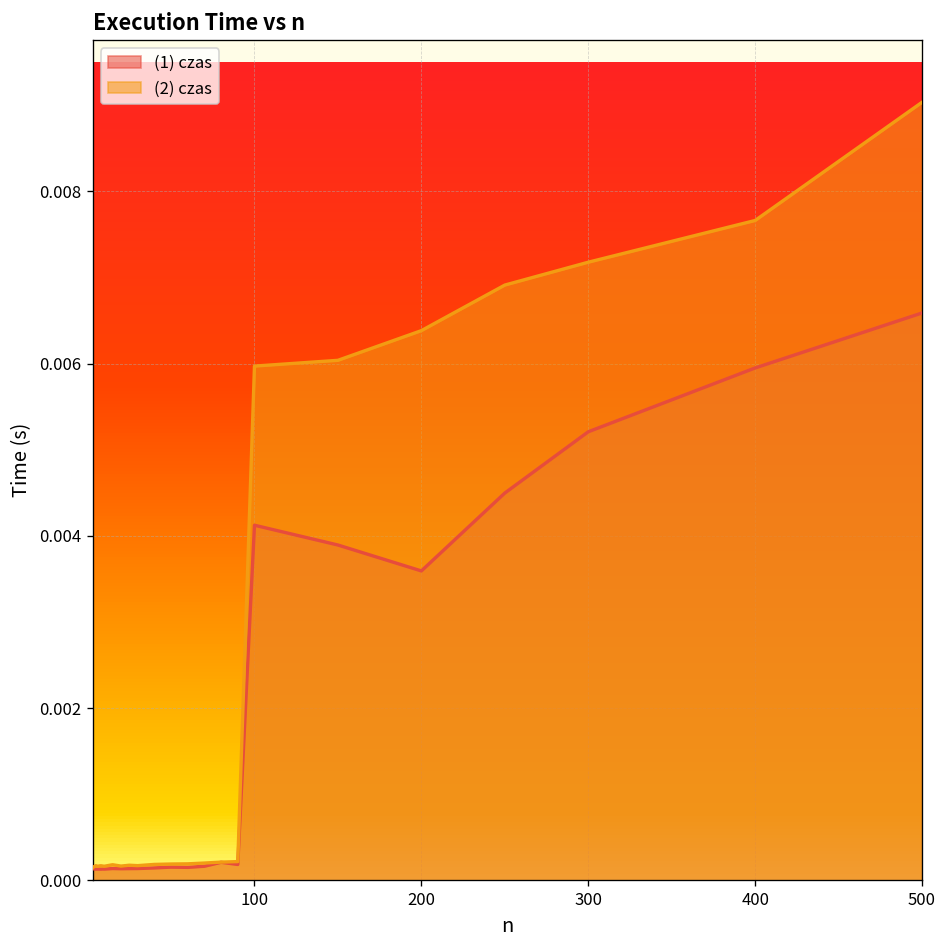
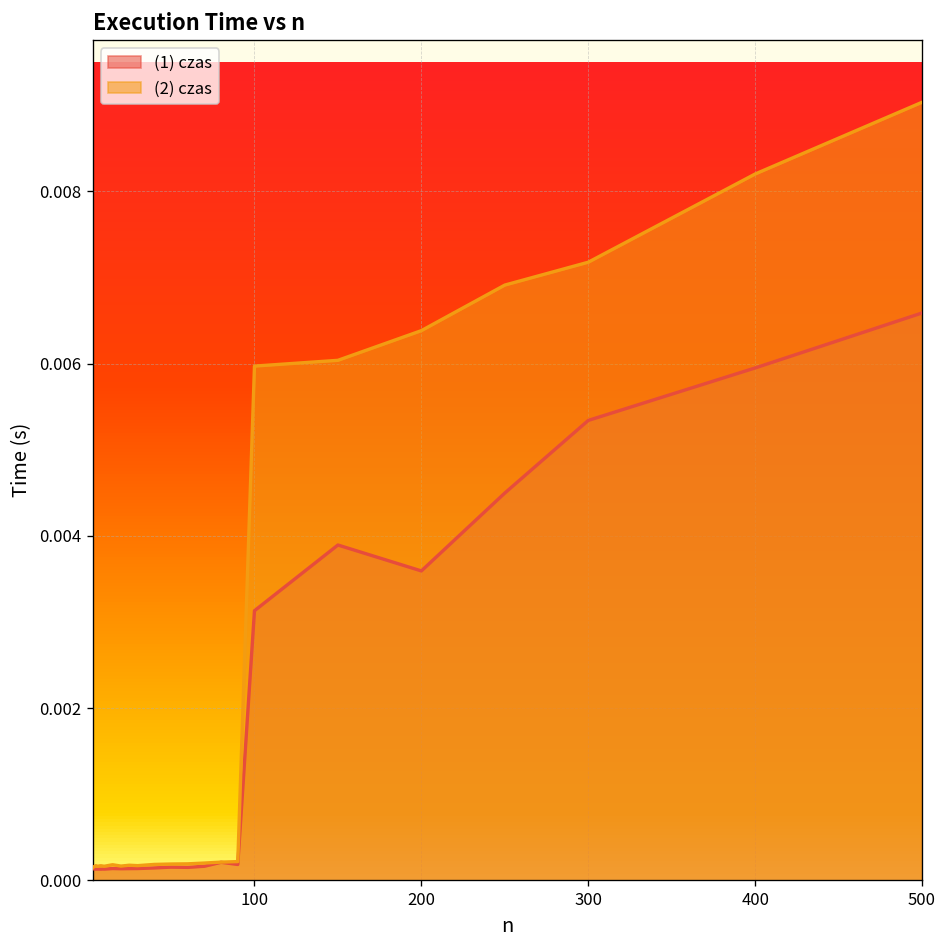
(1) czas, 100: 0.0041 -> 0.0031
(1) czas, 300: 0.0052 -> 0.0053
(2) czas, 400: 0.0077 -> 0.0082
